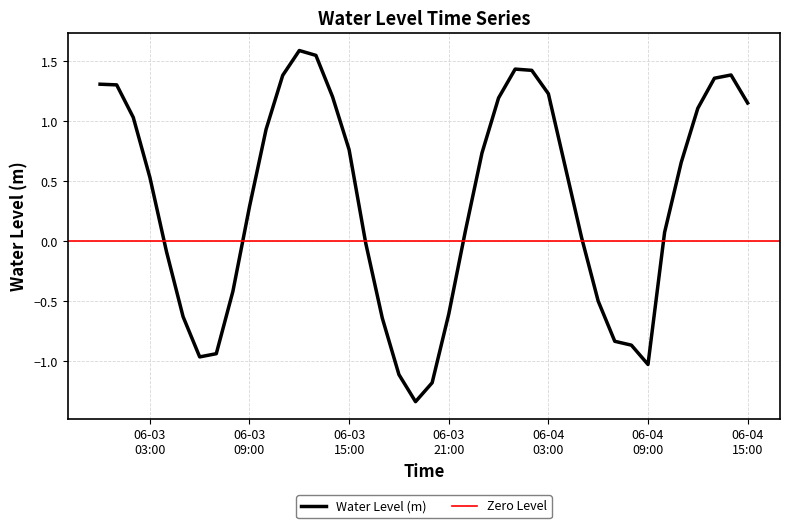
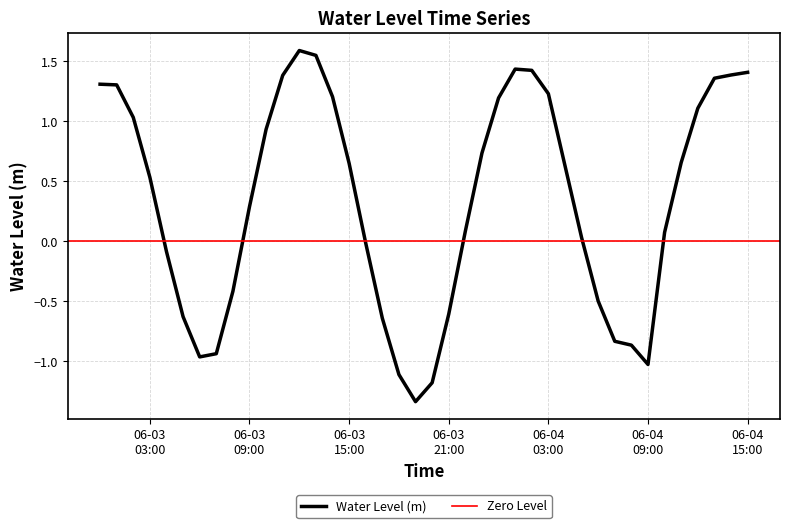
06-03 15:00: 0.76 -> 0.65
06-04 15:00: 1.15 -> 1.41
